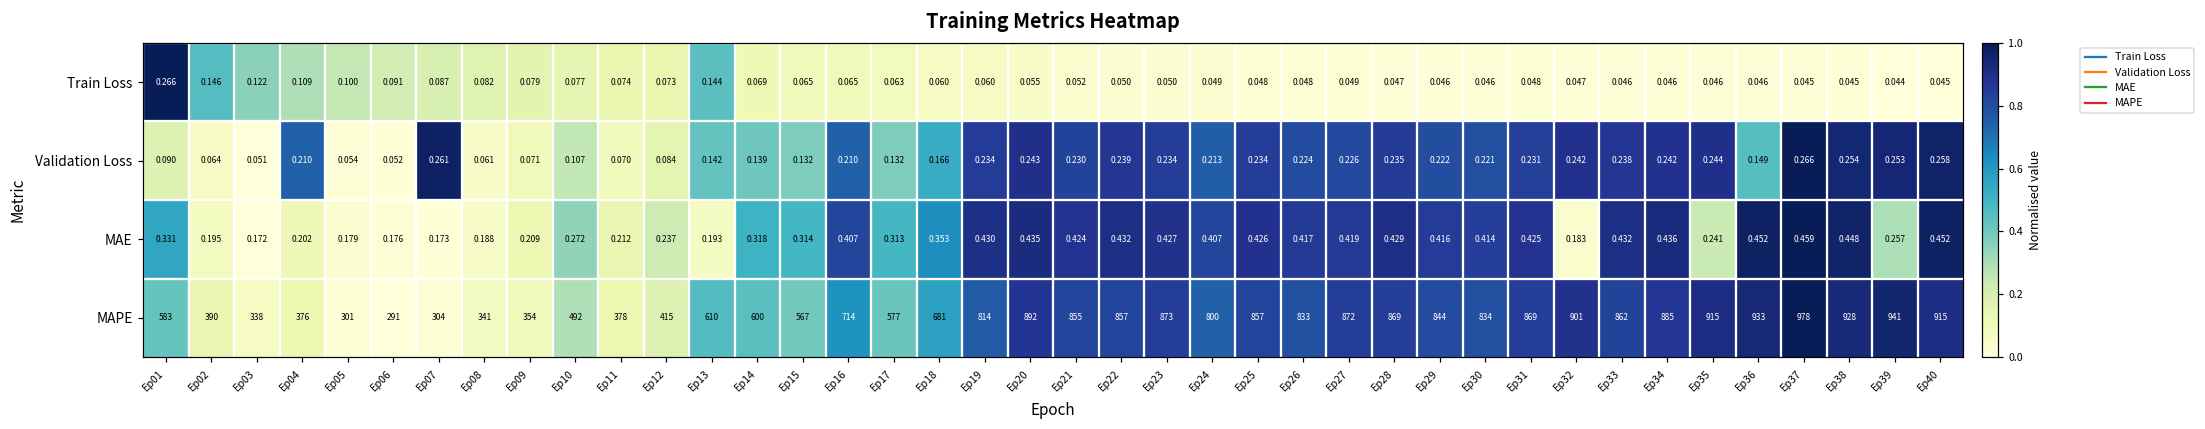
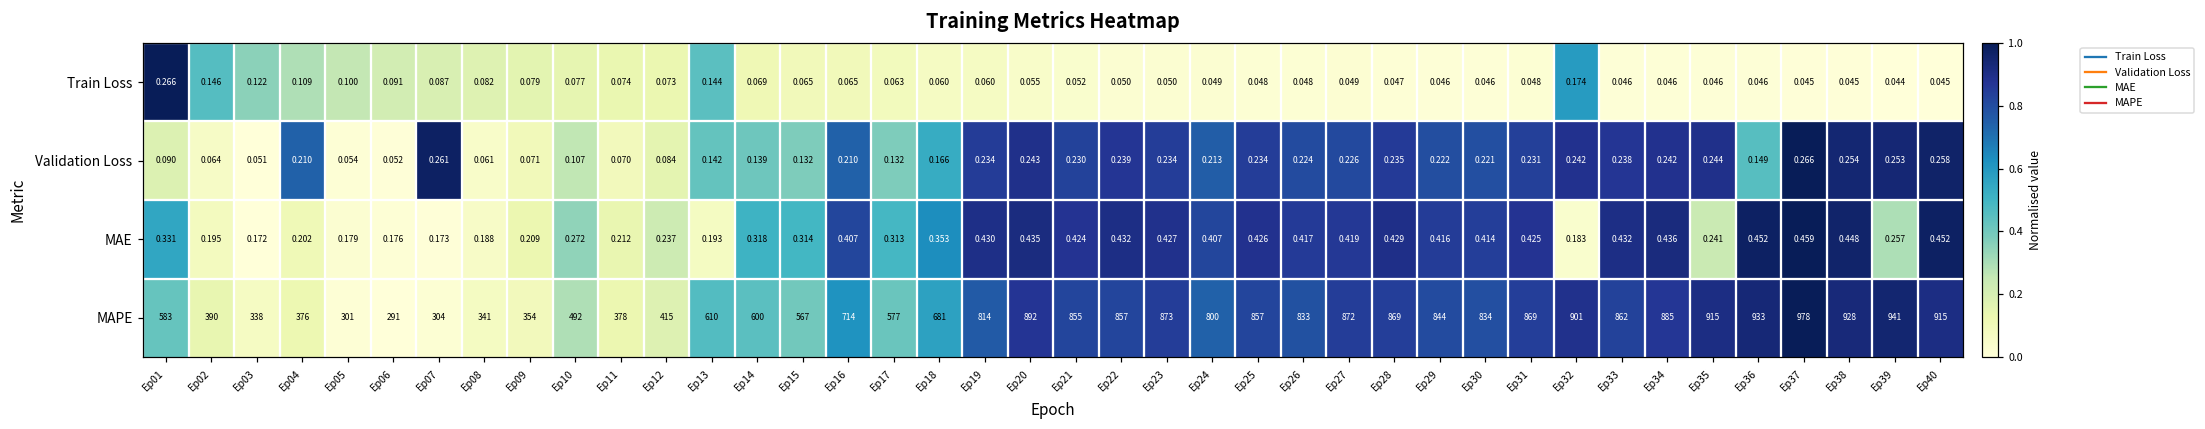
Train Loss, Ep32: 0.047 -> 0.174
